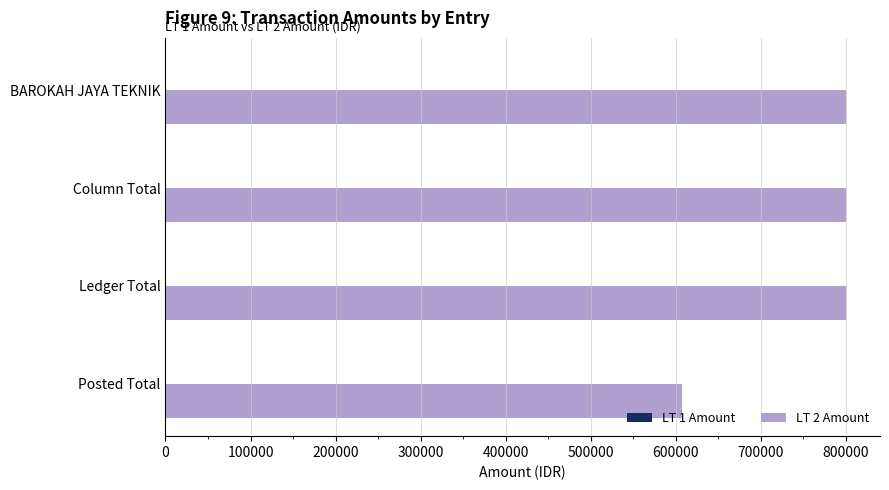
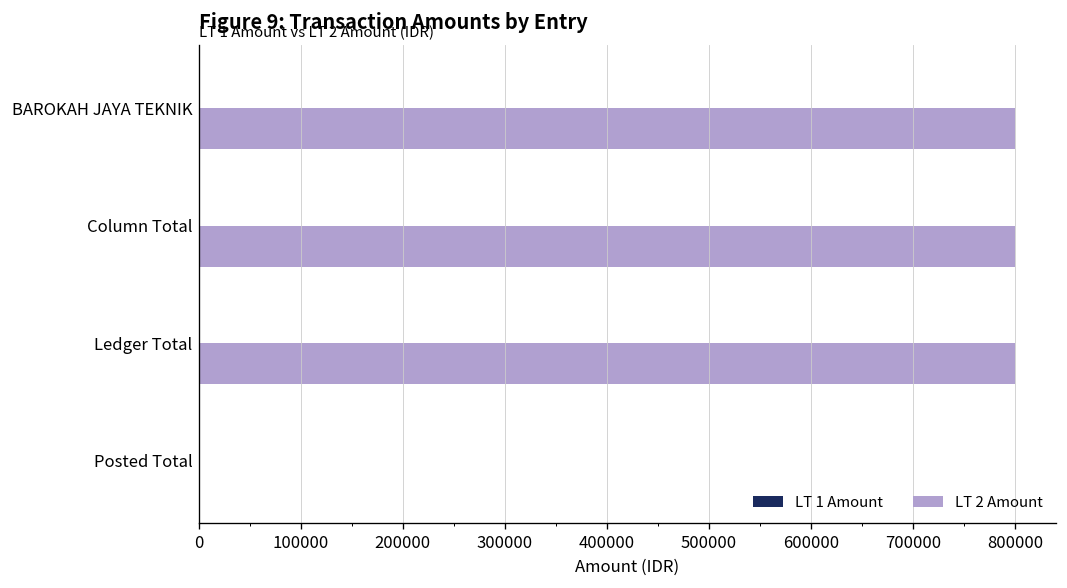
LT 2 Amount, Posted Total: 610000 -> 0
